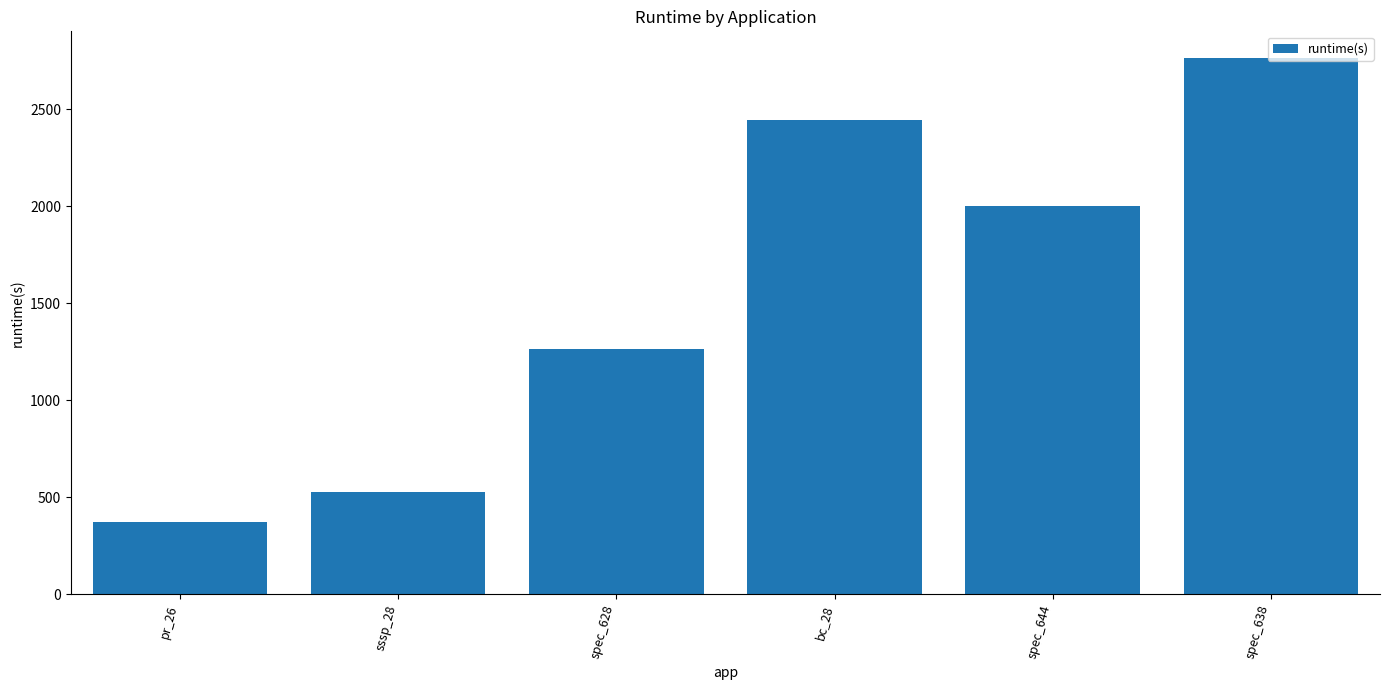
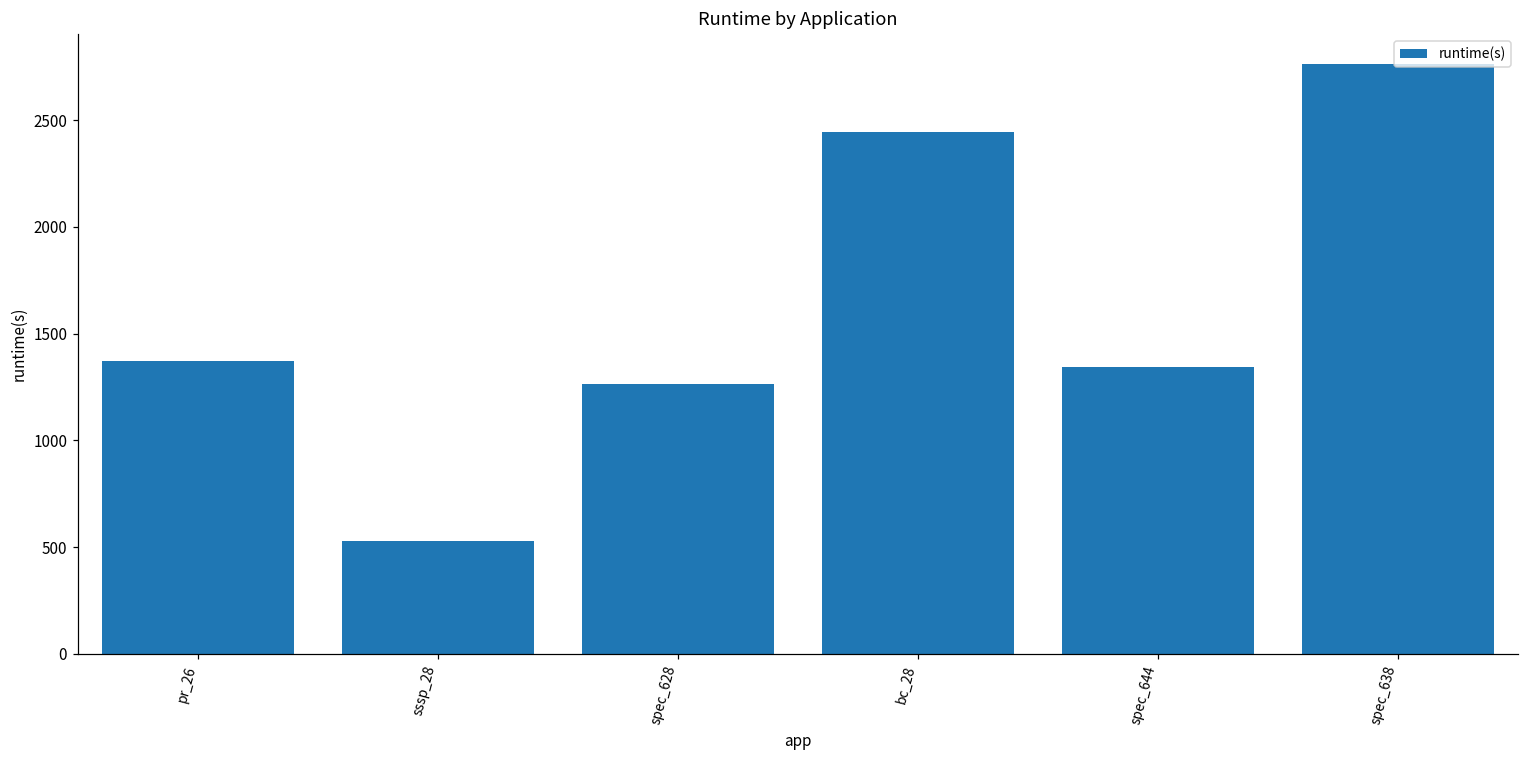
pr_26: 370 -> 1370
spec_644: 2000 -> 1340
